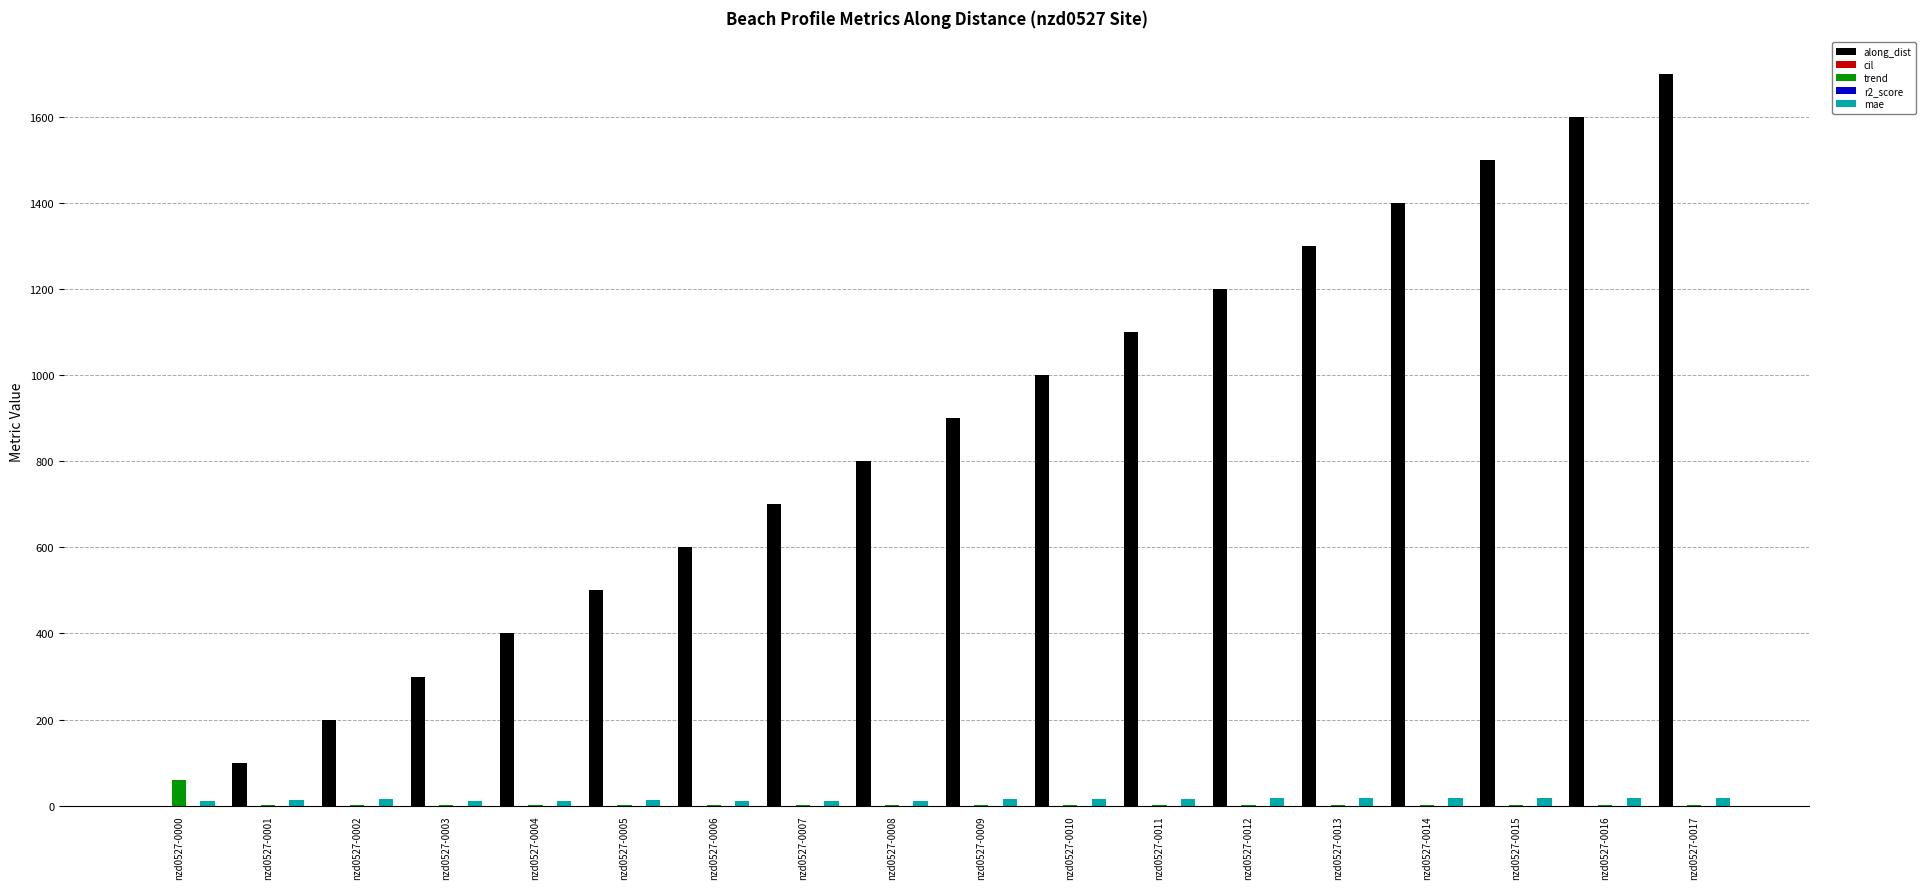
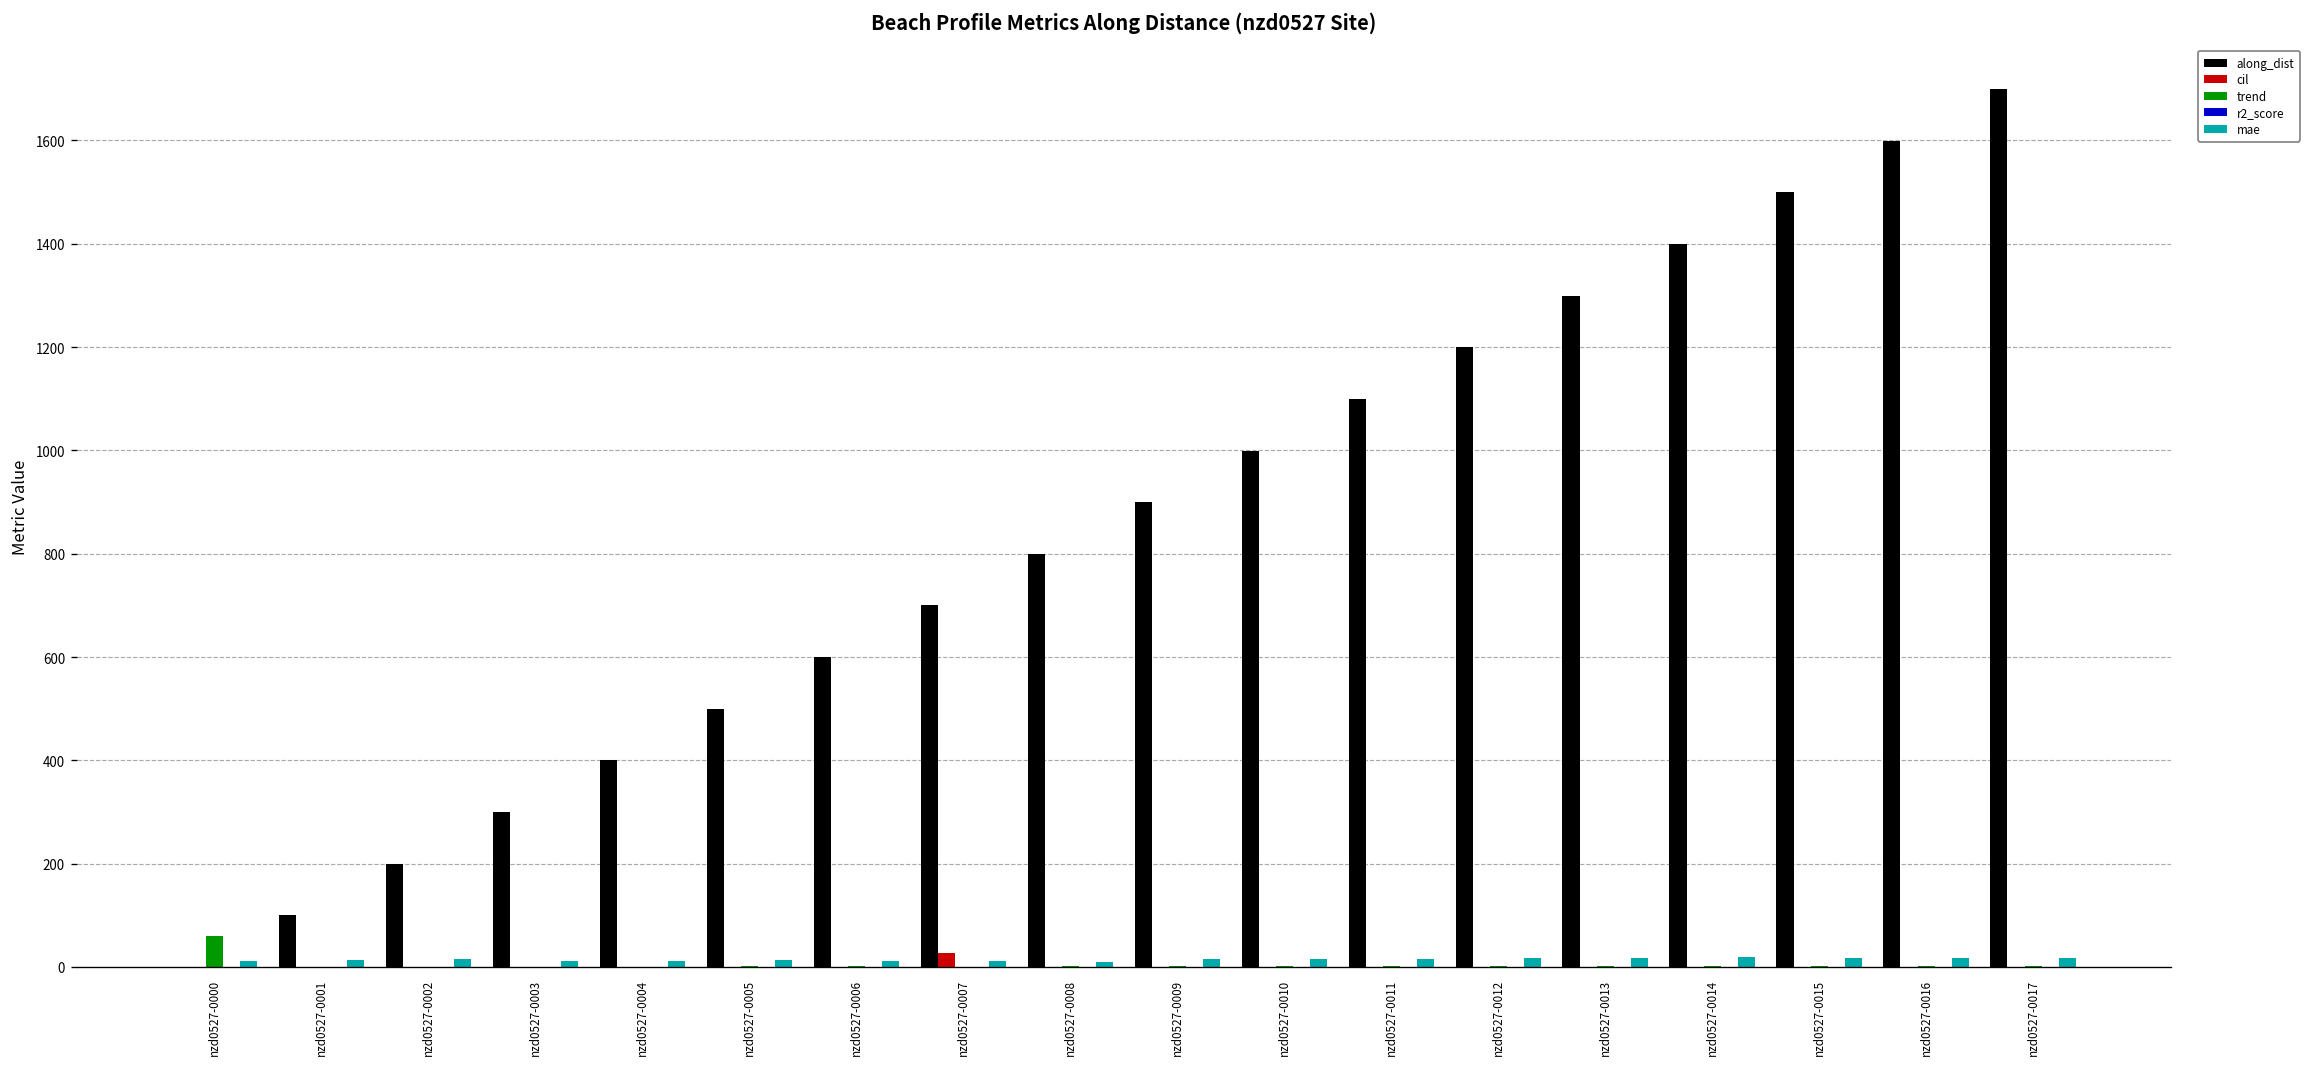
cil, nzd0527-0007: 0 -> 30
